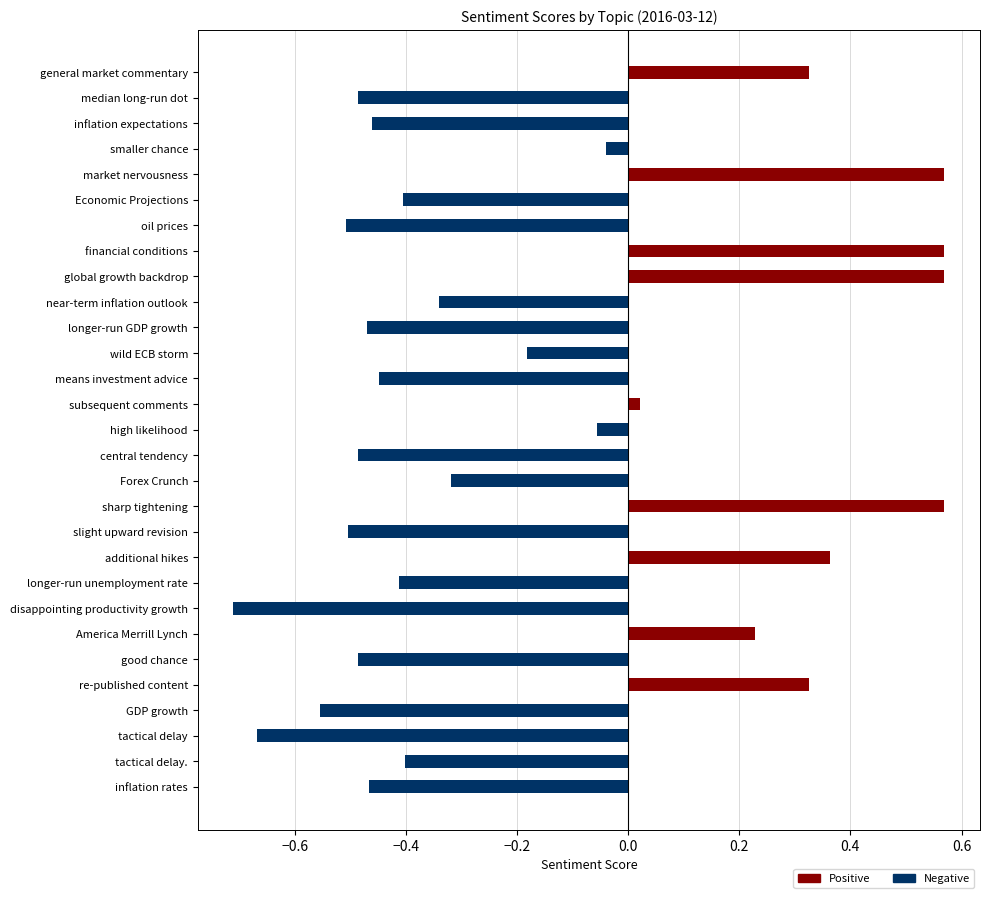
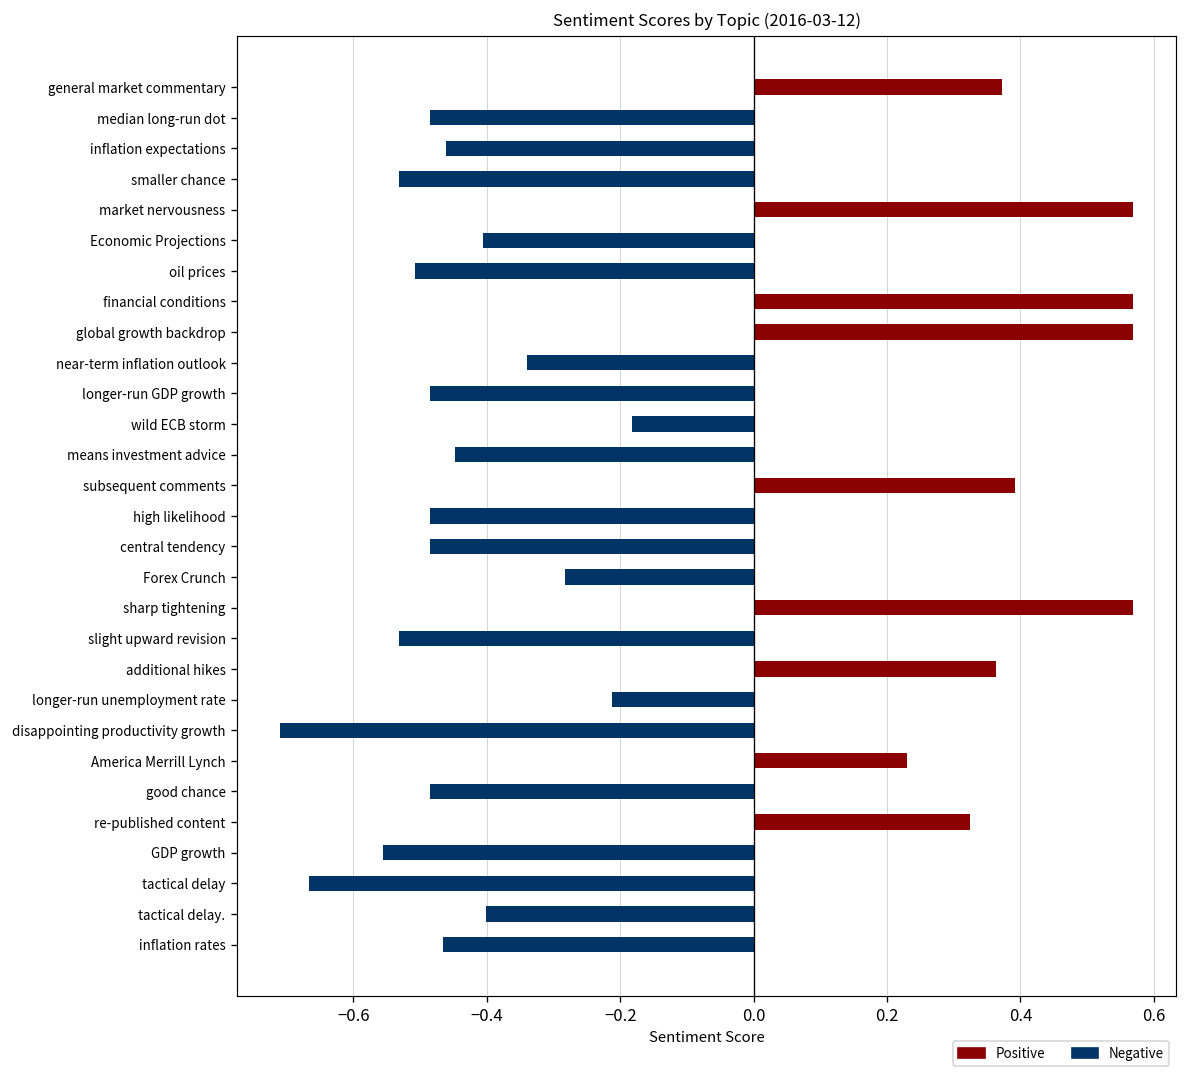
general market commentary: 0.33 -> 0.37
smaller chance: -0.04 -> -0.53
longer-run GDP growth: -0.47 -> -0.49
subsequent comments: 0.02 -> 0.39
high likelihood: -0.06 -> -0.49
Forex Crunch: -0.32 -> -0.28
slight upward revision: -0.50 -> -0.53
longer-run unemployment rate: -0.41 -> -0.21
